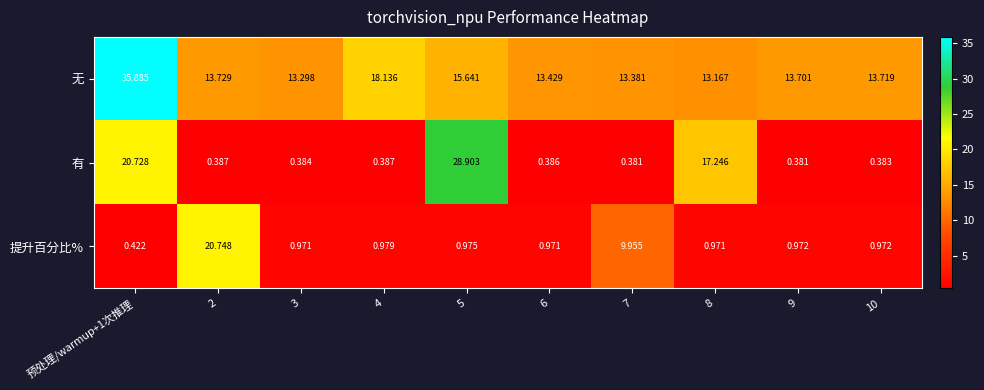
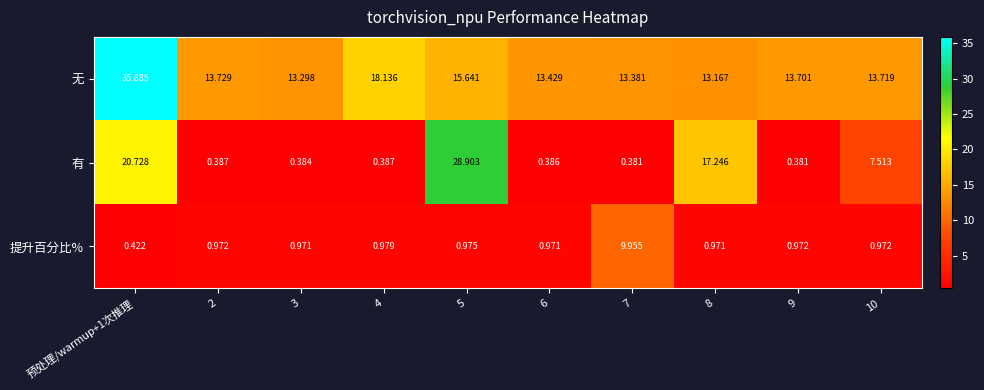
有, 10: 0.383 -> 7.513
提升百分比%, 2: 20.748 -> 0.972
